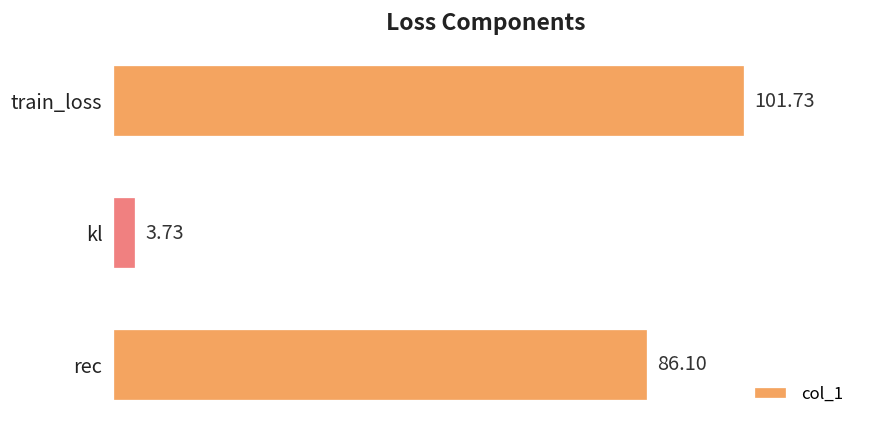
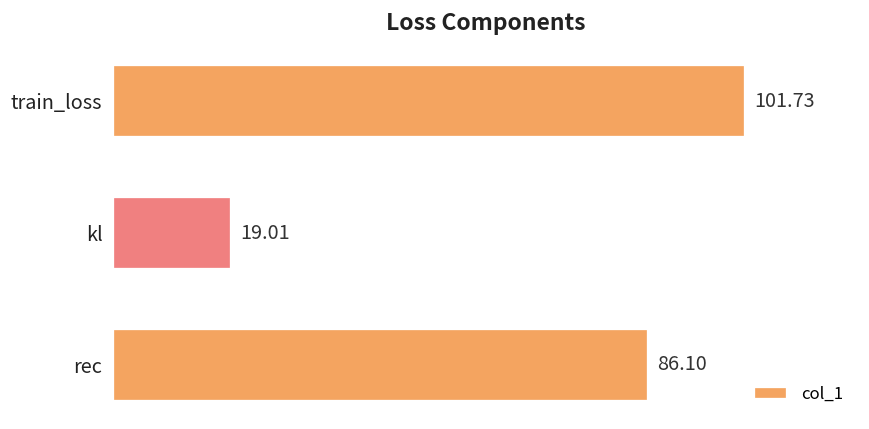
kl: 3.73 -> 19.01
